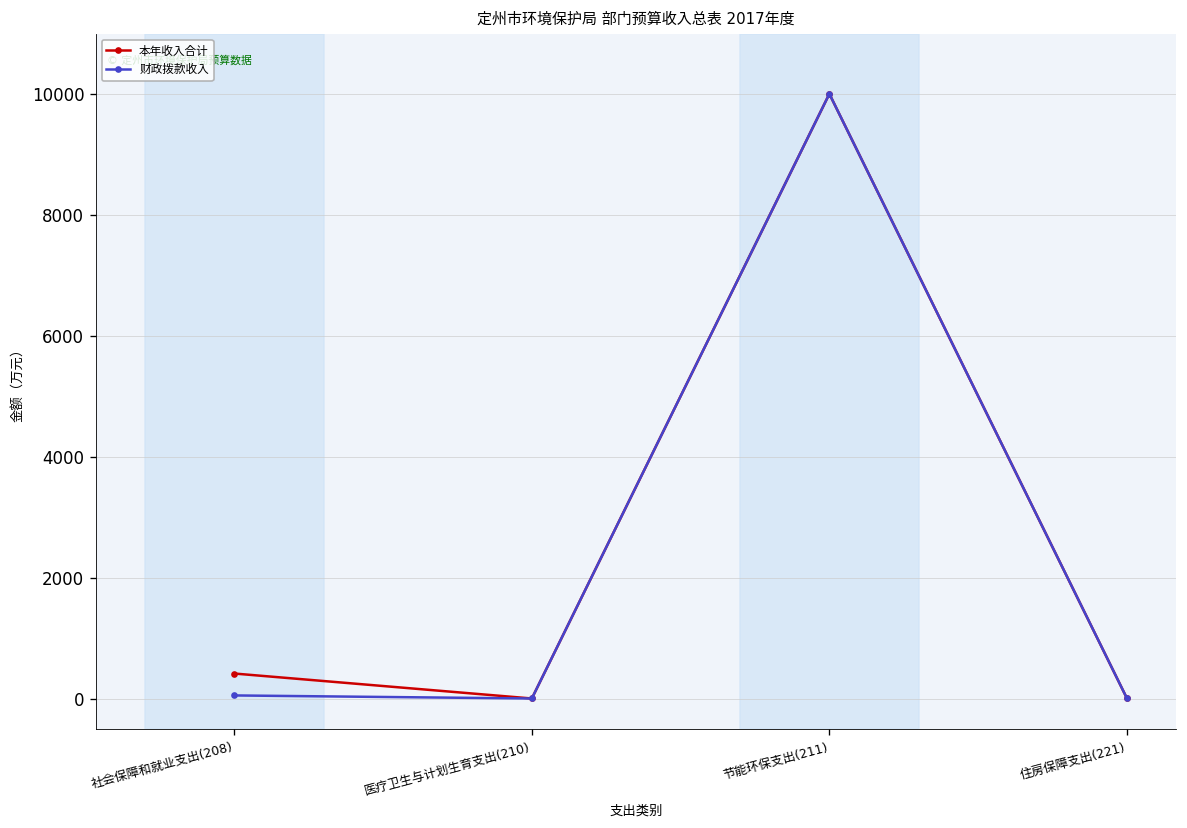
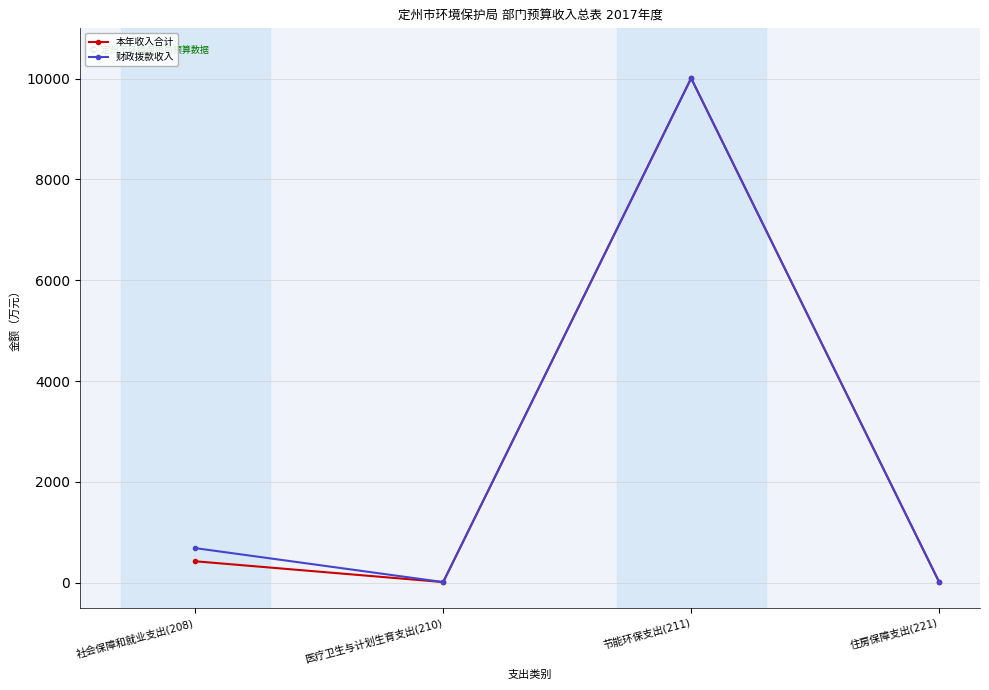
财政拨款收入, 社会保障和就业支出(208): 100 -> 700
